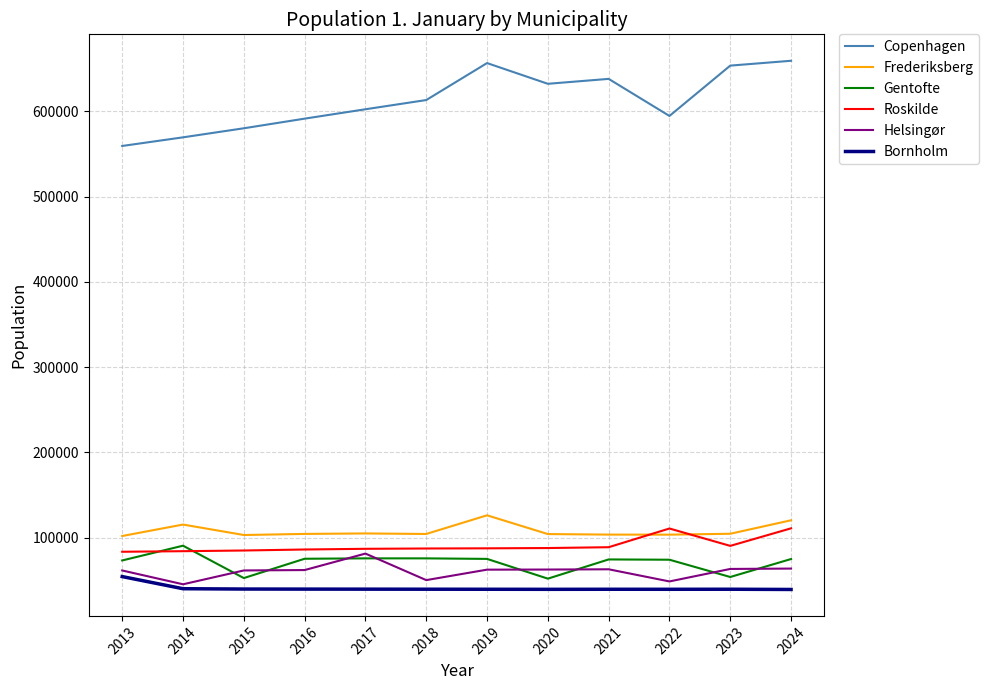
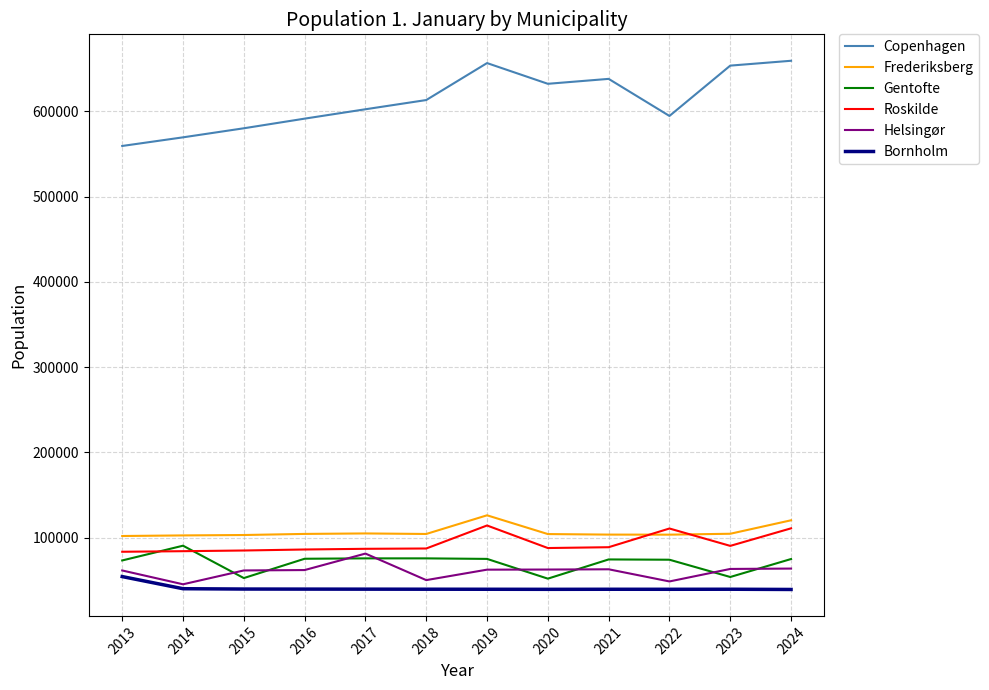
Frederiksberg, 2014: 120000 -> 100000
Roskilde, 2019: 90000 -> 110000
